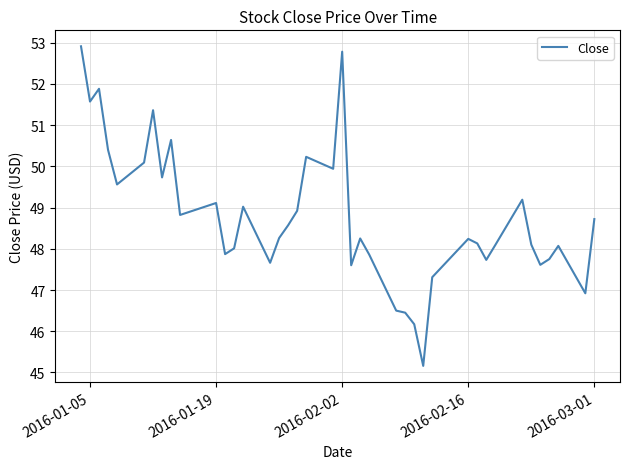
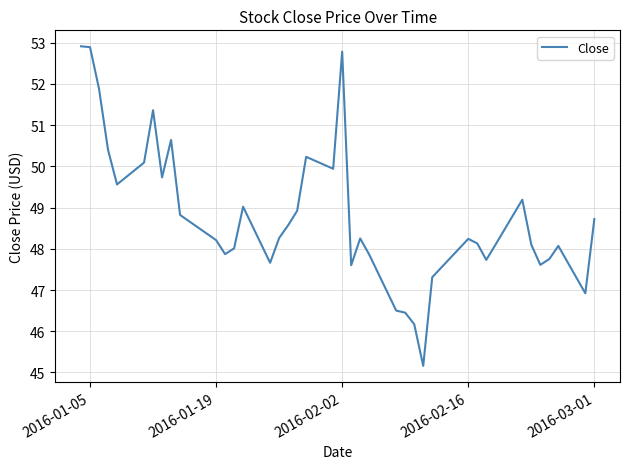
2016-01-05: 51.6 -> 52.9
2016-01-19: 49.1 -> 48.2
